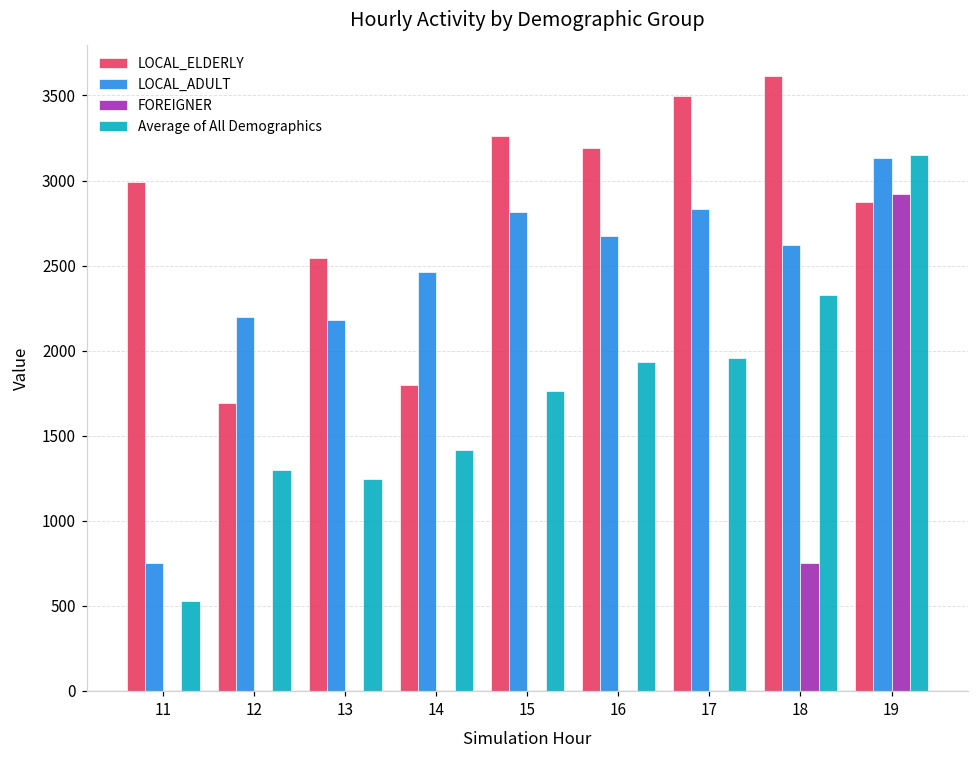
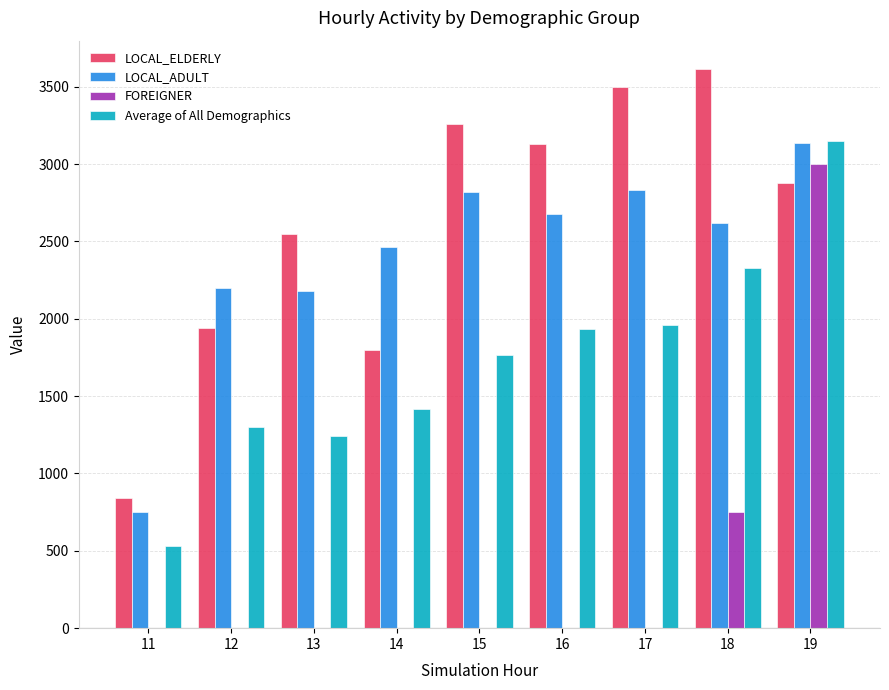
LOCAL_ELDERLY, 11: 2990 -> 840
LOCAL_ELDERLY, 12: 1690 -> 1940
LOCAL_ELDERLY, 16: 3190 -> 3130
FOREIGNER, 19: 2920 -> 3000
